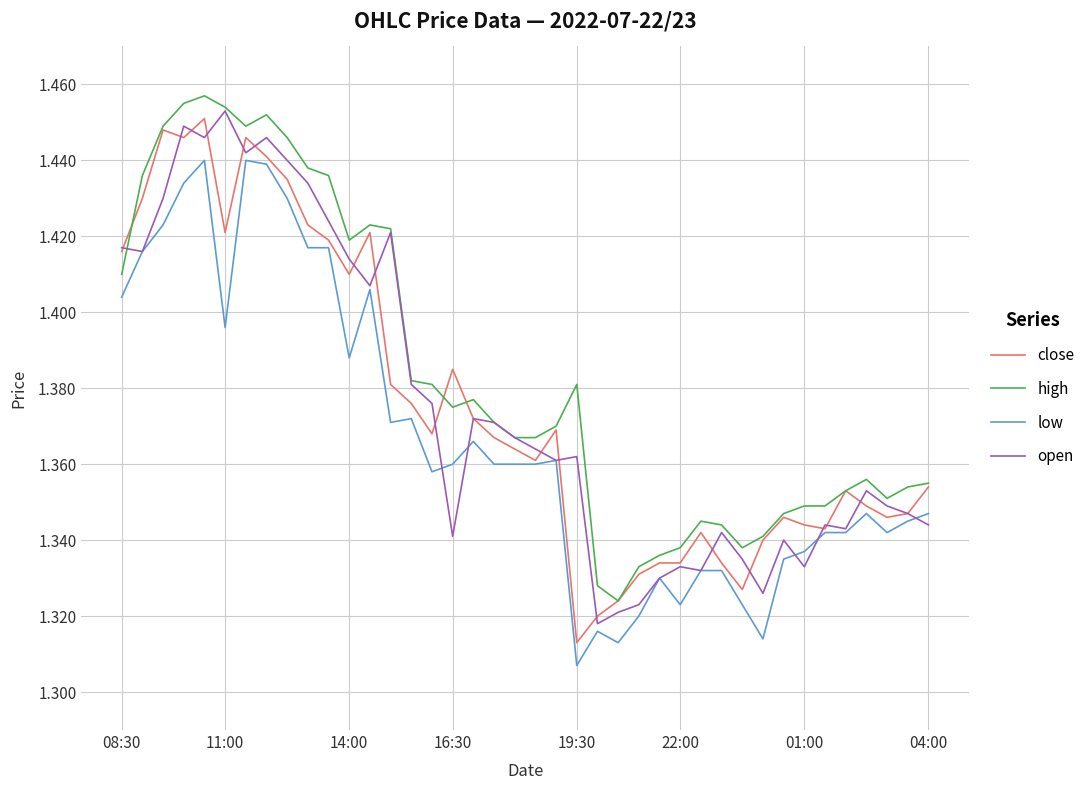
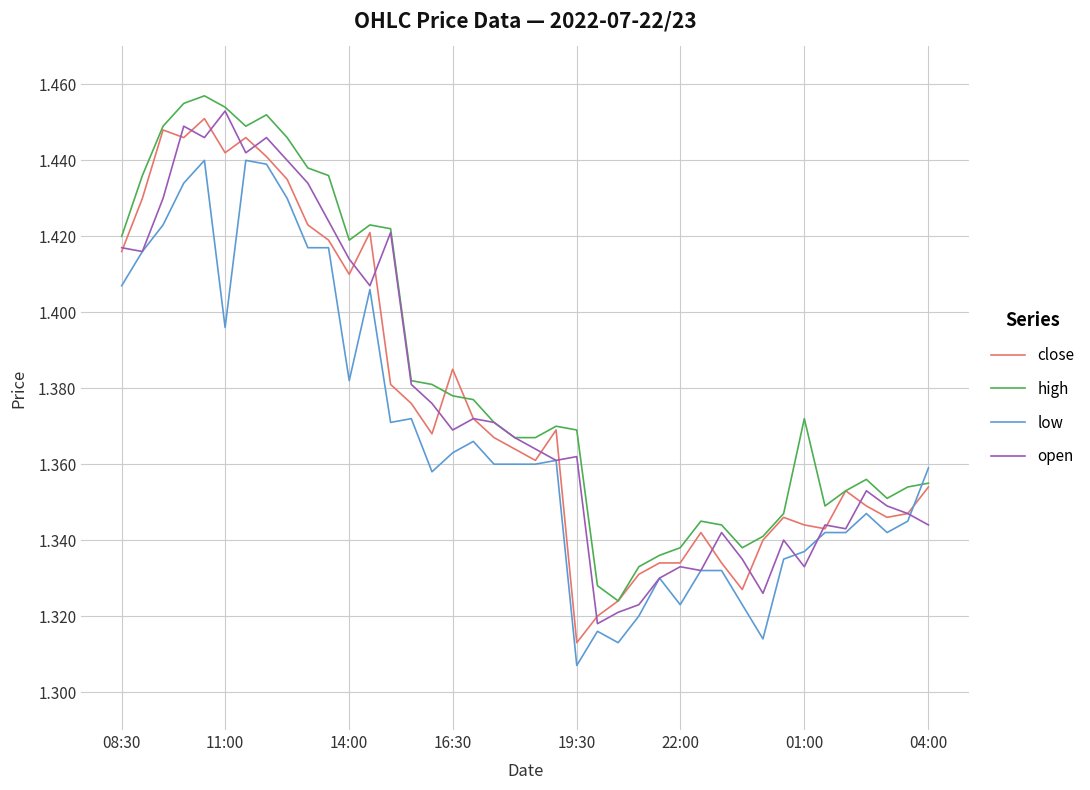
high, 08:30: 1.41 -> 1.42
low, 08:30: 1.404 -> 1.407
close, 11:00: 1.421 -> 1.442
low, 14:00: 1.388 -> 1.382
high, 16:30: 1.375 -> 1.378
low, 16:30: 1.360 -> 1.363
open, 16:30: 1.341 -> 1.369
high, 19:30: 1.381 -> 1.369
high, 01:00: 1.349 -> 1.372
low, 04:00: 1.347 -> 1.359
